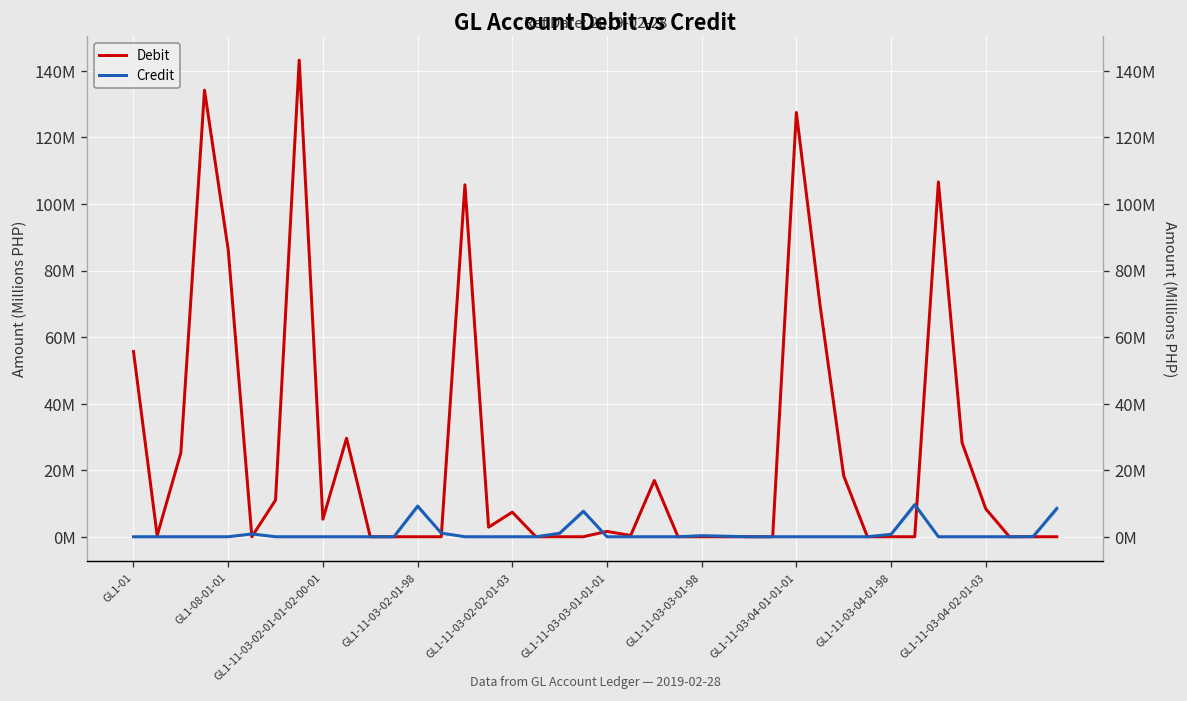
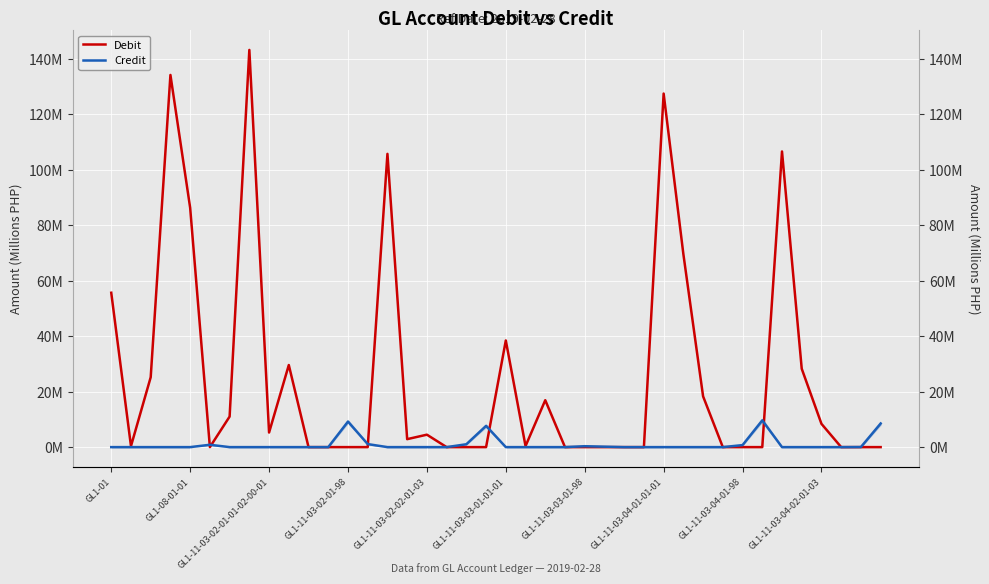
Debit, GL1-11-03-02-02-01-03: 7000000 -> 4000000
Debit, GL1-11-03-03-01-01-01: 2000000 -> 38000000
